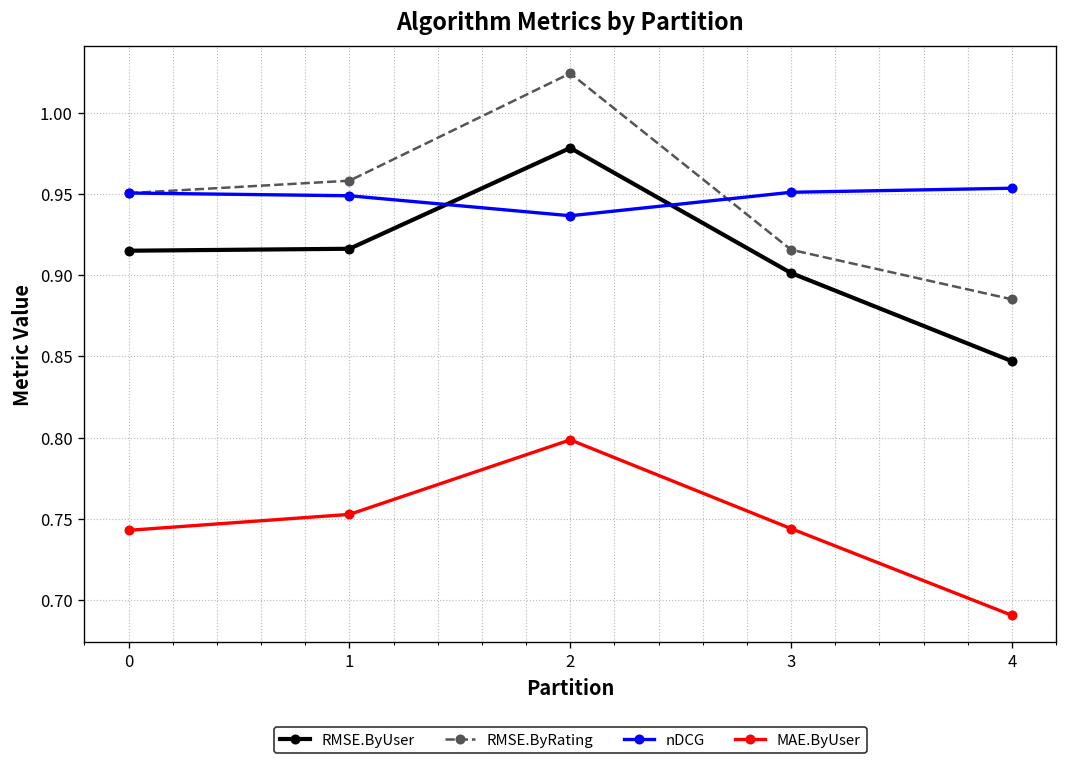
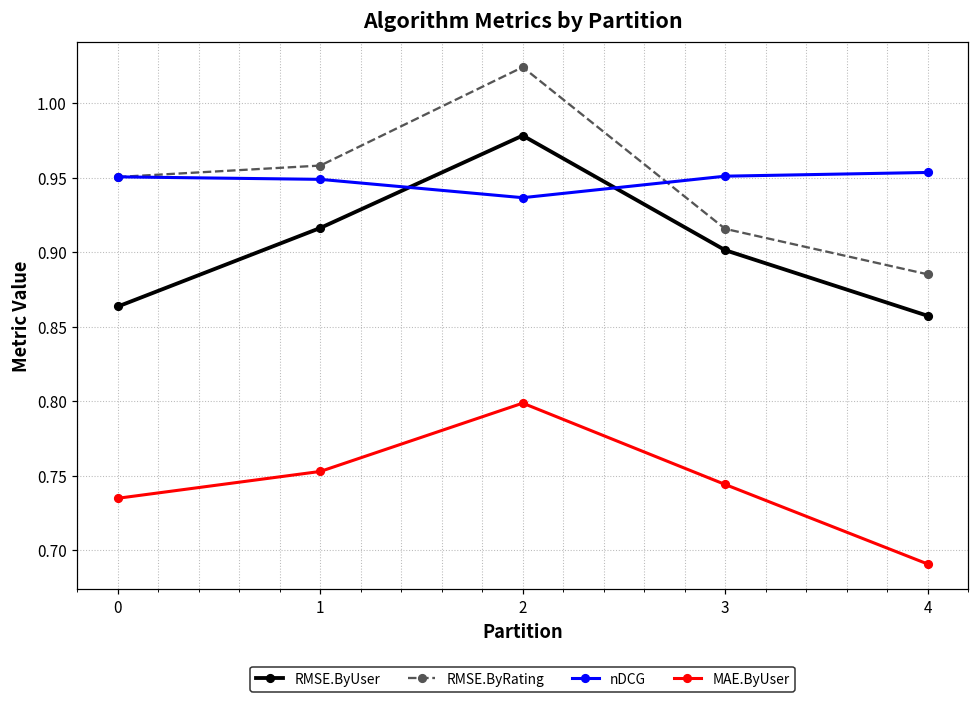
RMSE.ByUser, 0: 0.915 -> 0.864
MAE.ByUser, 0: 0.743 -> 0.735
RMSE.ByUser, 4: 0.847 -> 0.857
